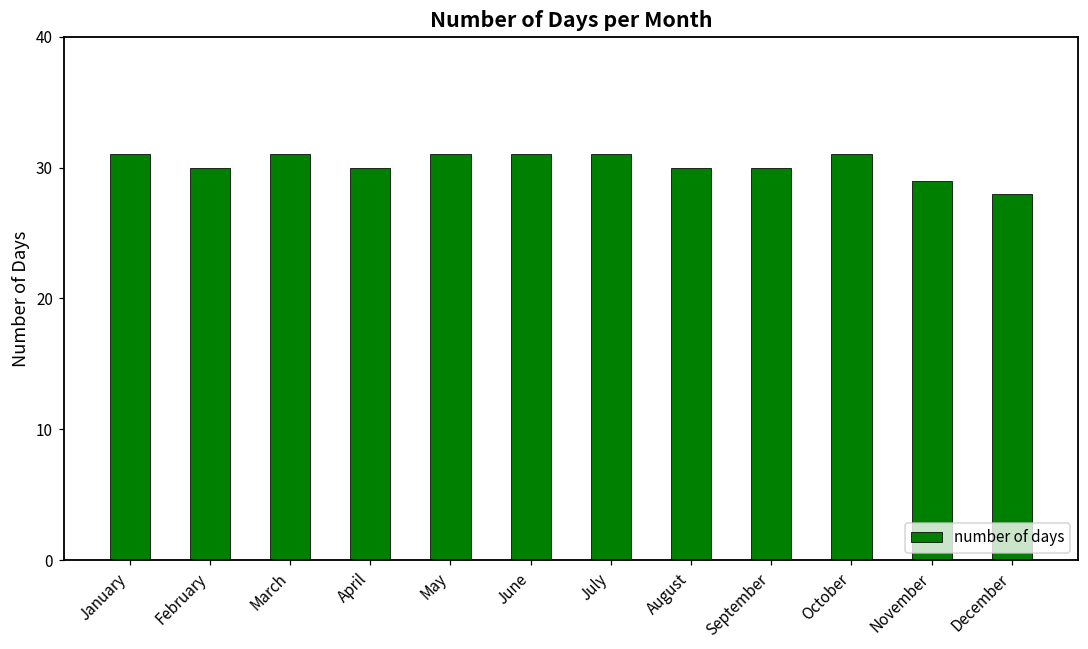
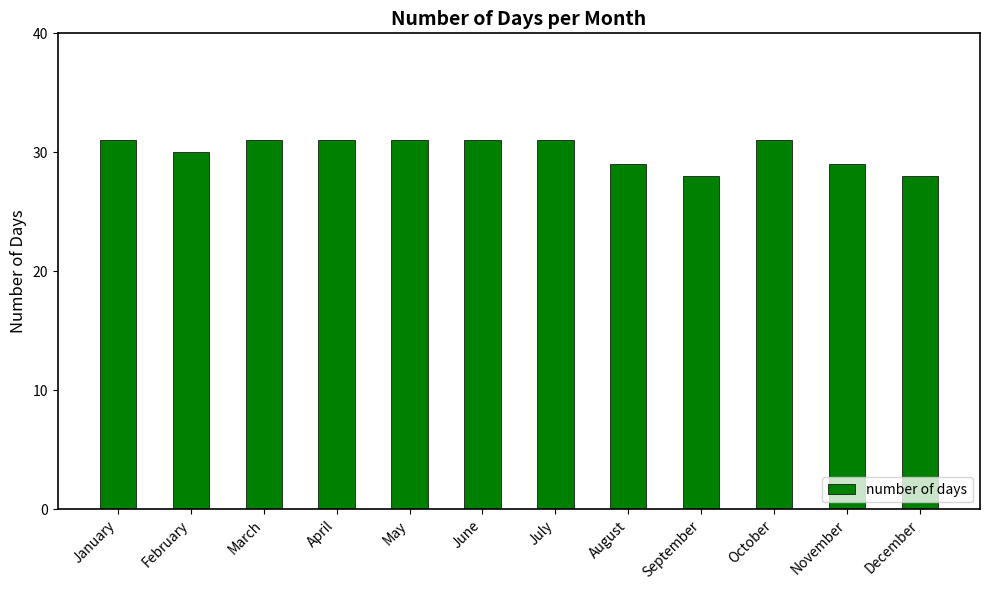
April: 30 -> 31
August: 30 -> 29
September: 30 -> 28
